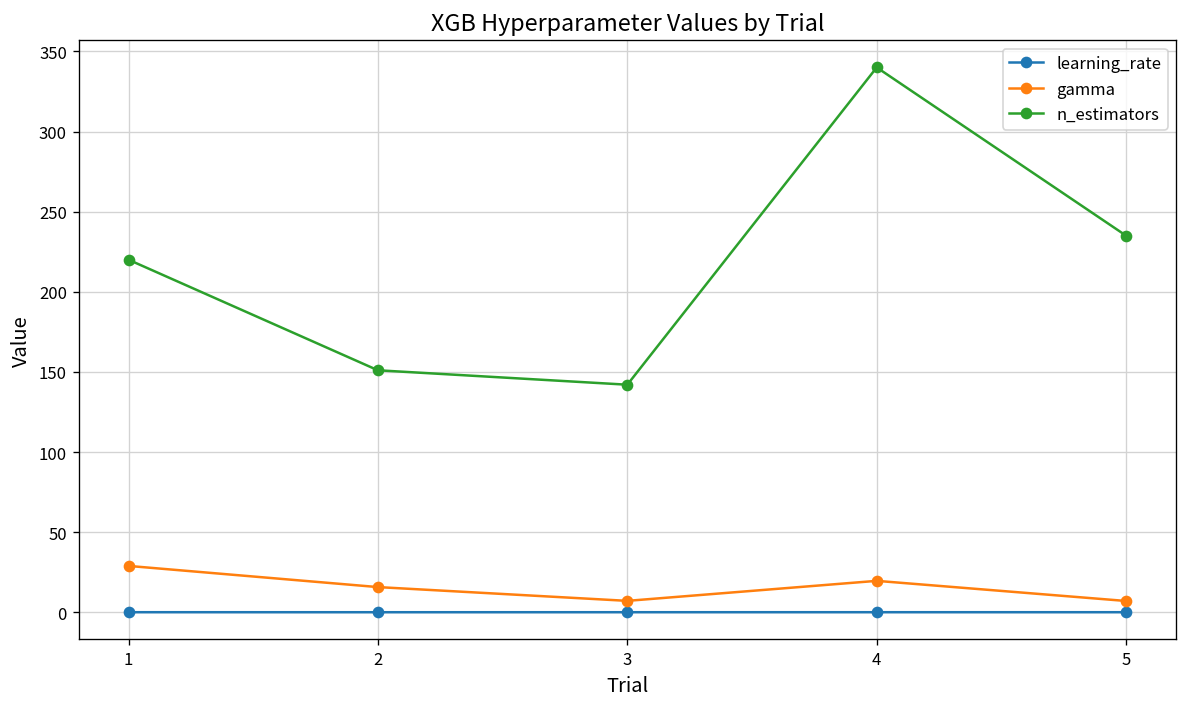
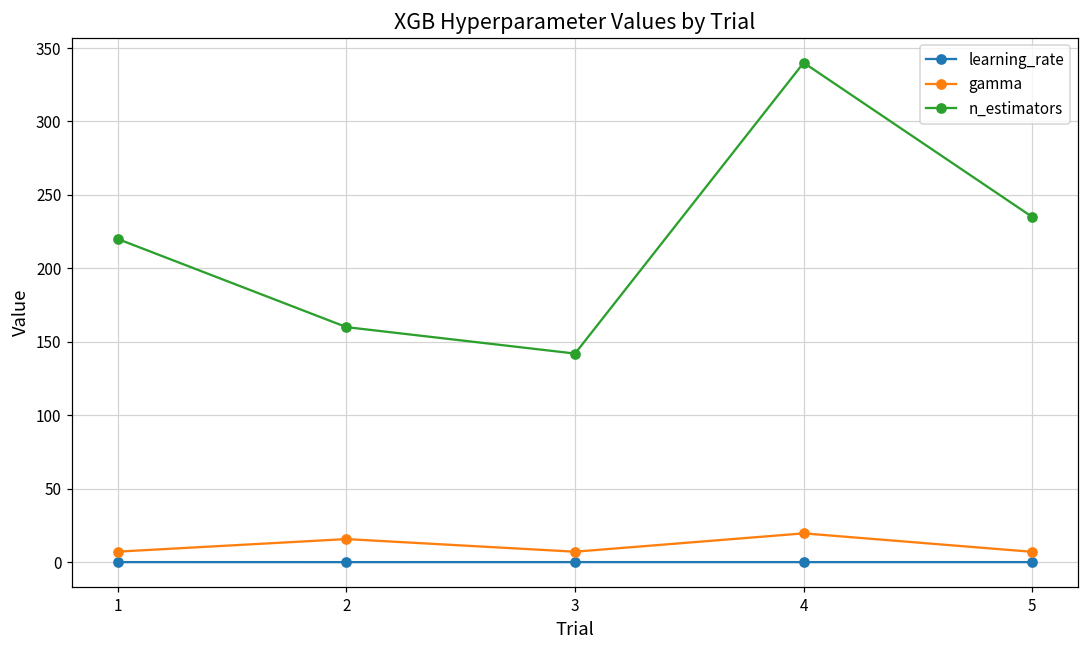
gamma, 1: 29 -> 7
n_estimators, 2: 151 -> 160
